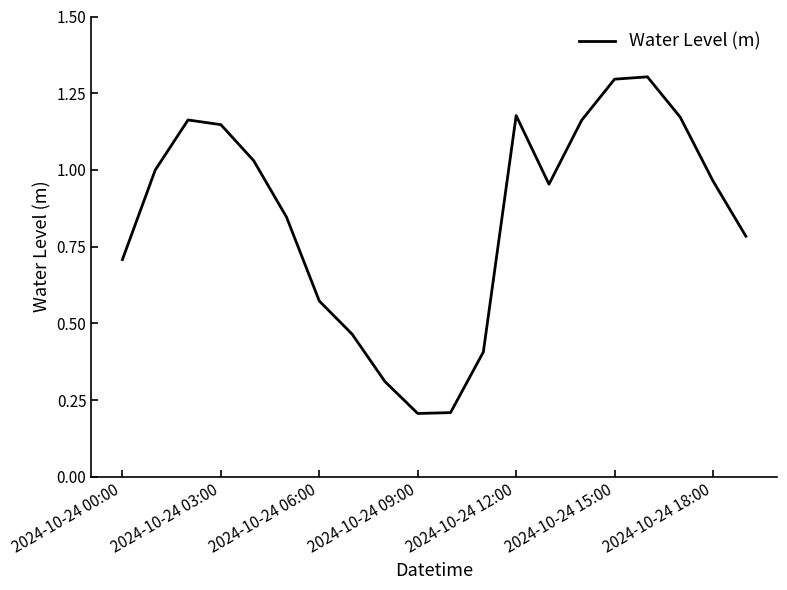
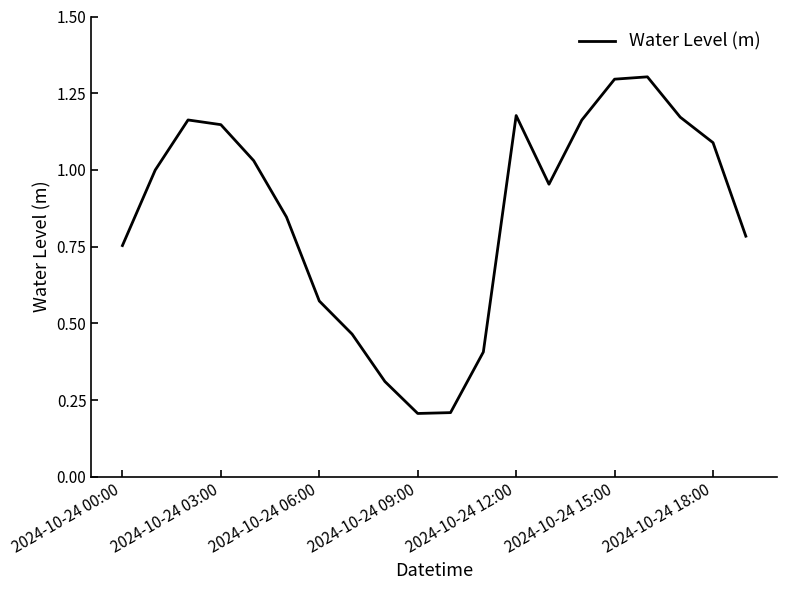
2024-10-24 00:00: 0.71 -> 0.75
2024-10-24 18:00: 0.96 -> 1.09
